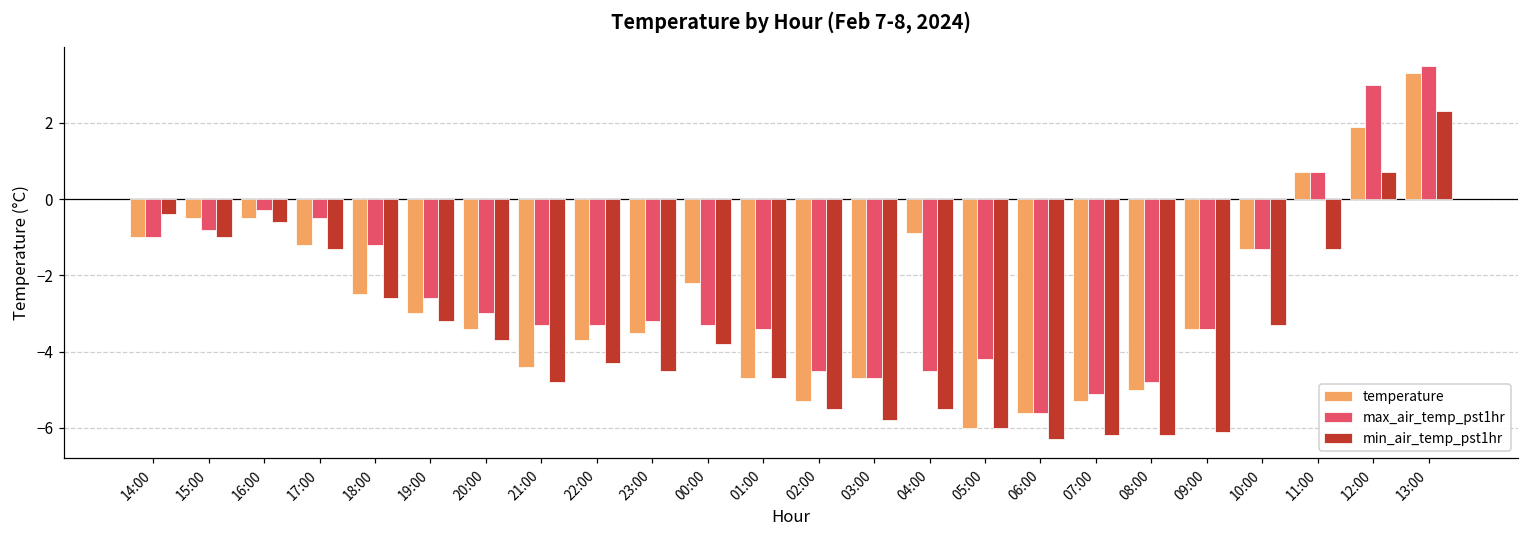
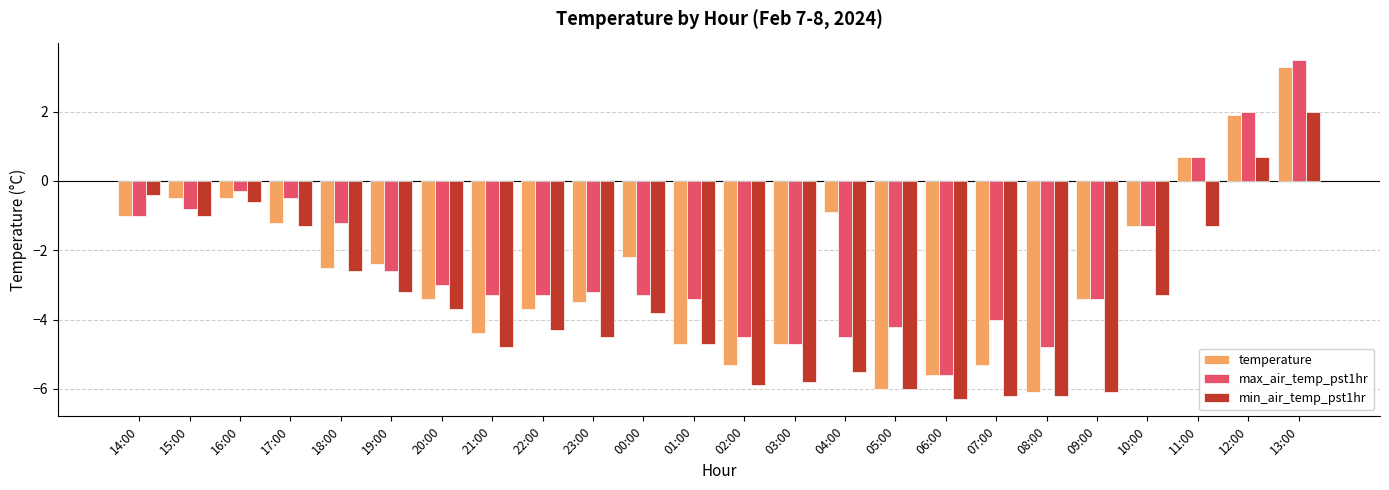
temperature, 19:00: -3.0 -> -2.4
min_air_temp_pst1hr, 02:00: -5.5 -> -5.9
max_air_temp_pst1hr, 07:00: -5.1 -> -4.0
temperature, 08:00: -5.0 -> -6.1
max_air_temp_pst1hr, 12:00: 3 -> 2
min_air_temp_pst1hr, 13:00: 2.3 -> 2.0
